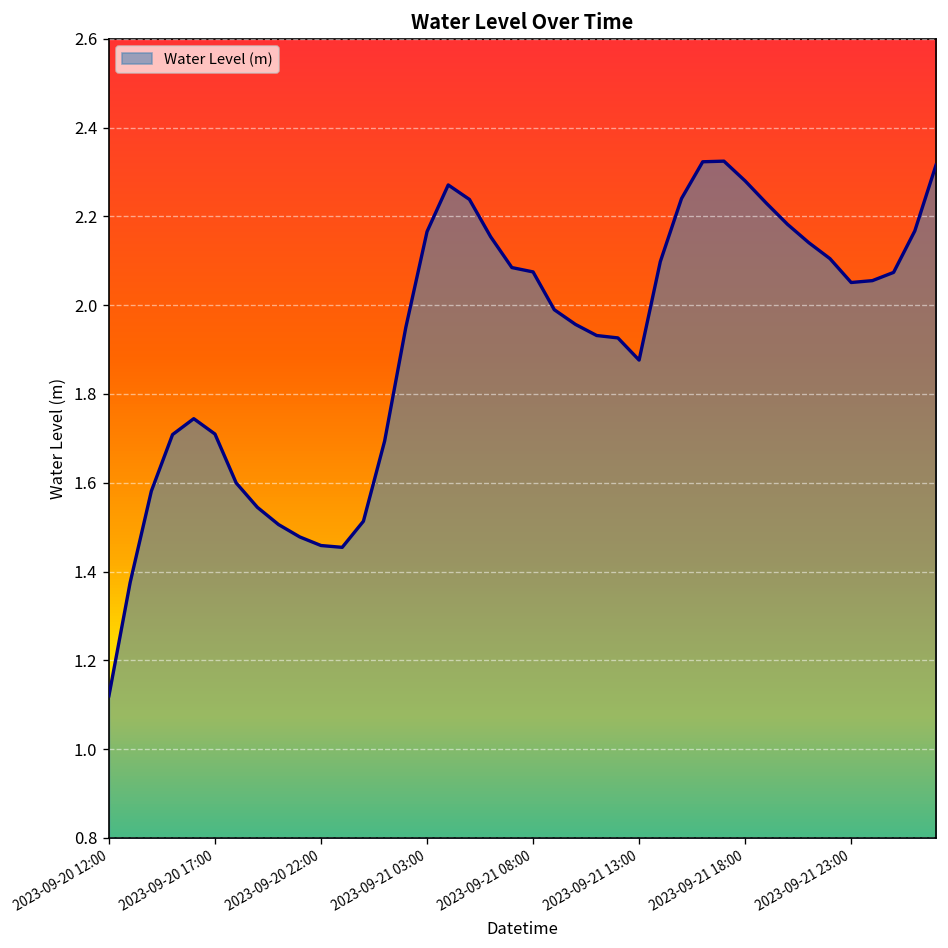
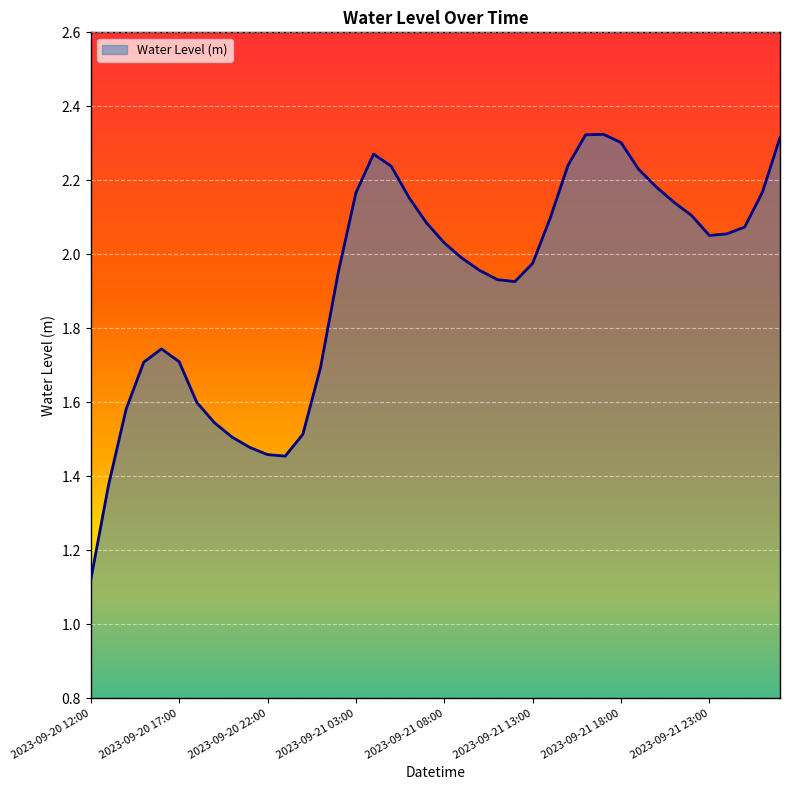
2023-09-21 08:00: 2.07 -> 2.03
2023-09-21 13:00: 1.88 -> 1.98
2023-09-21 18:00: 2.28 -> 2.30
